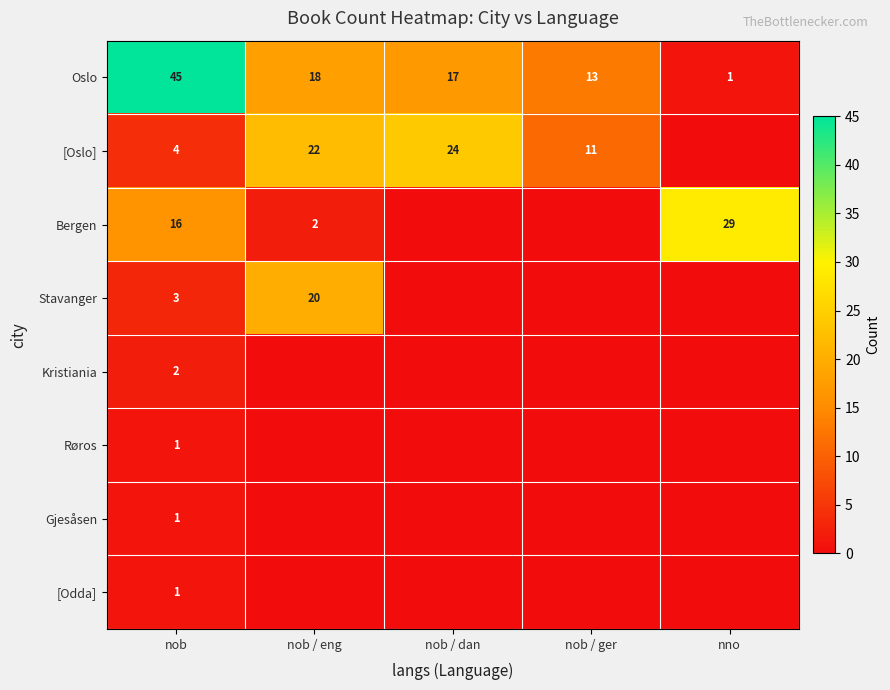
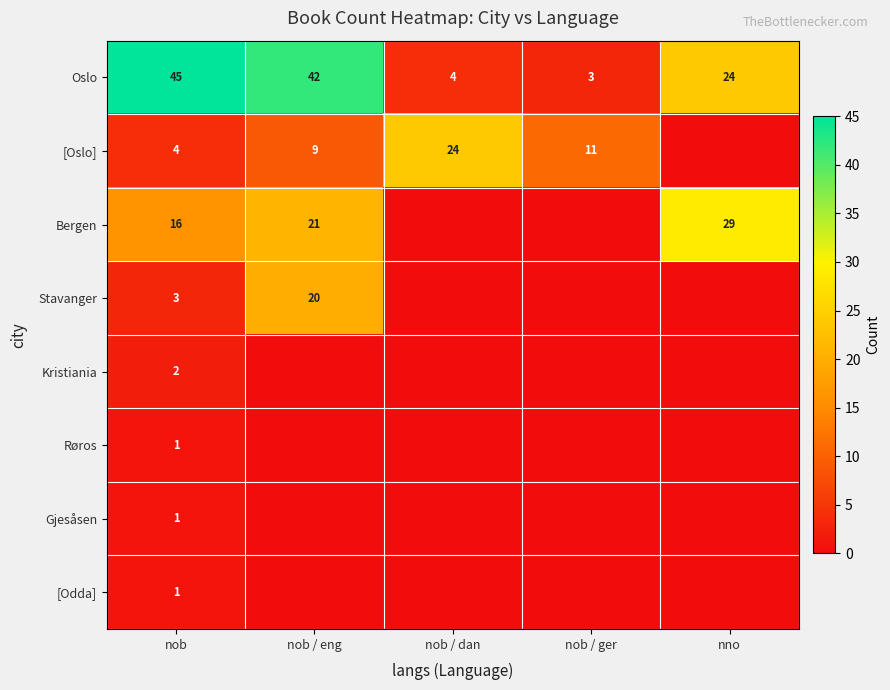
Oslo, nob / eng: 18 -> 42
Oslo, nob / dan: 17 -> 4
Oslo, nob / ger: 13 -> 3
Oslo, nno: 1 -> 24
[Oslo], nob / eng: 22 -> 9
Bergen, nob / eng: 2 -> 21
